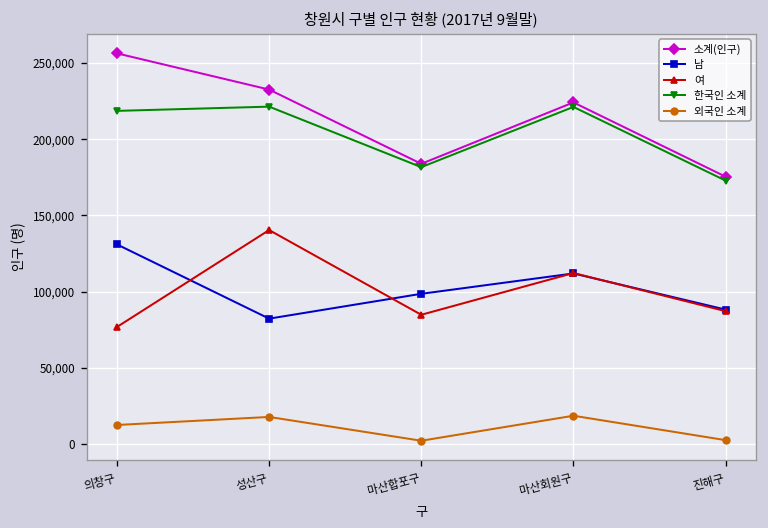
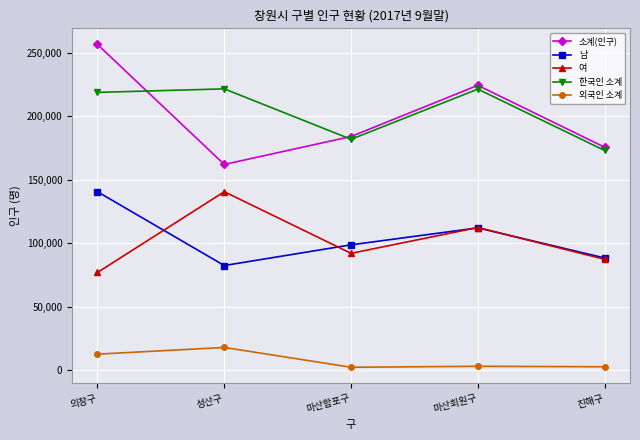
남, 의창구: 131,000 -> 140,000
소계(인구), 성산구: 233,000 -> 162,000
여, 마산합포구: 85,000 -> 92,000
외국인 소계, 마산회원구: 19,000 -> 3,000
